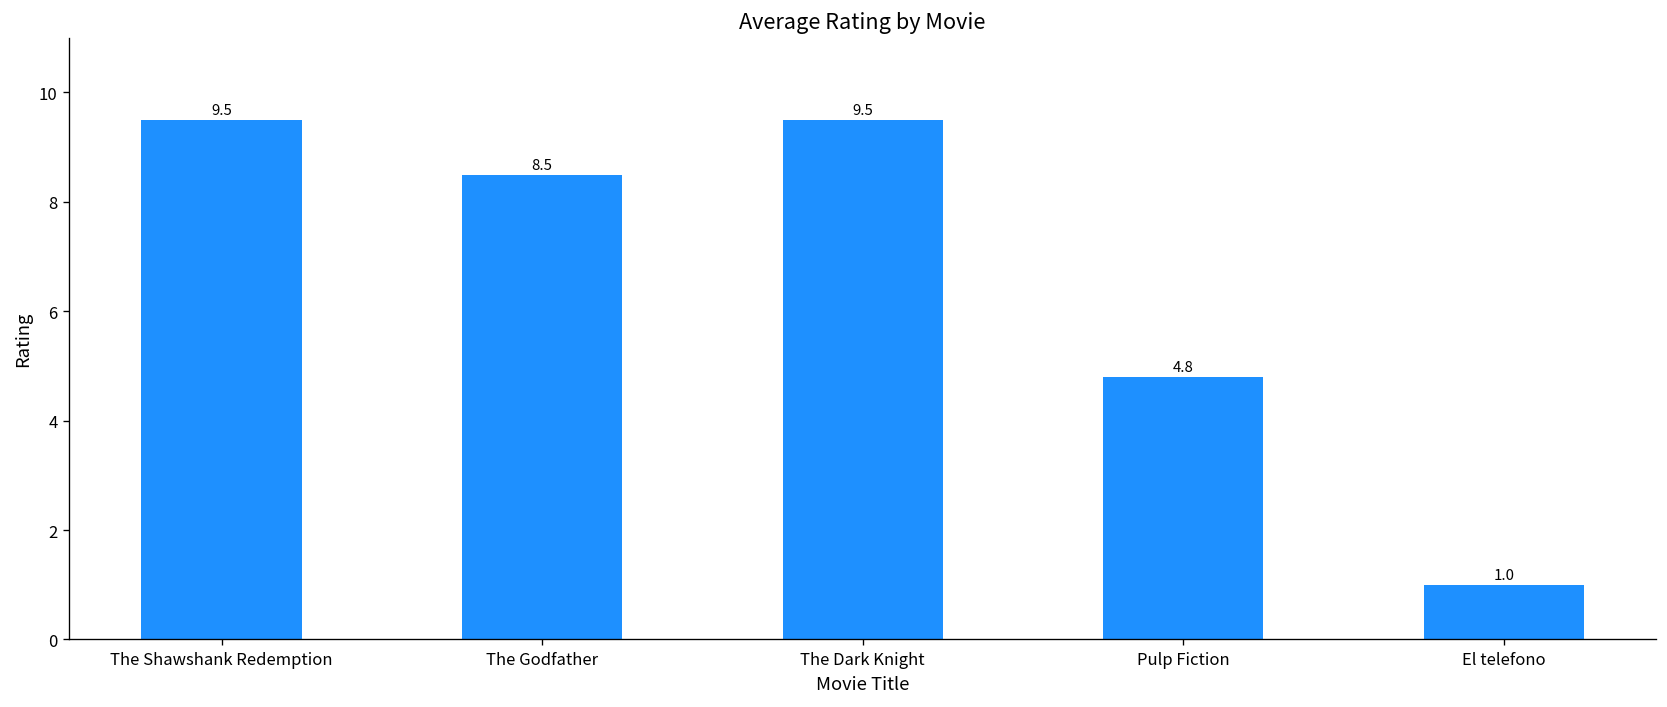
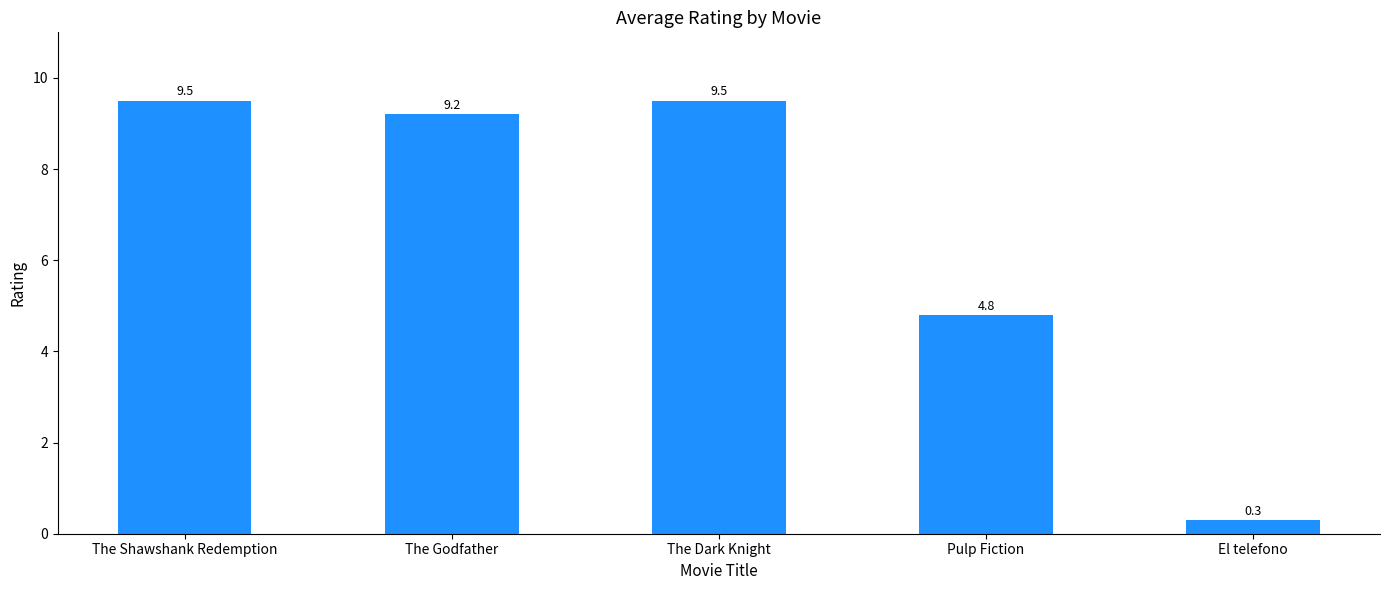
The Godfather: 8.5 -> 9.2
El telefono: 1.0 -> 0.3
